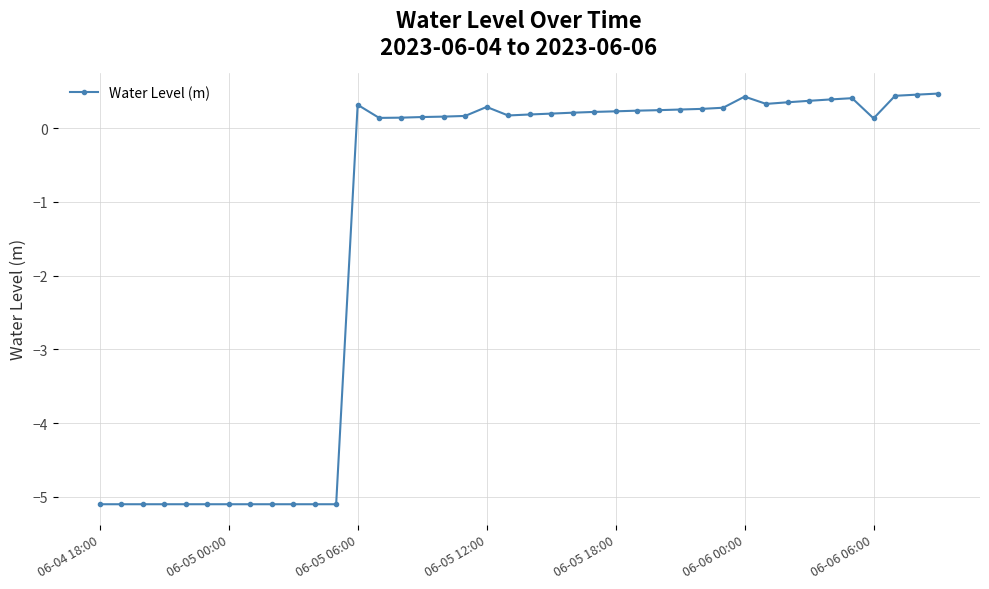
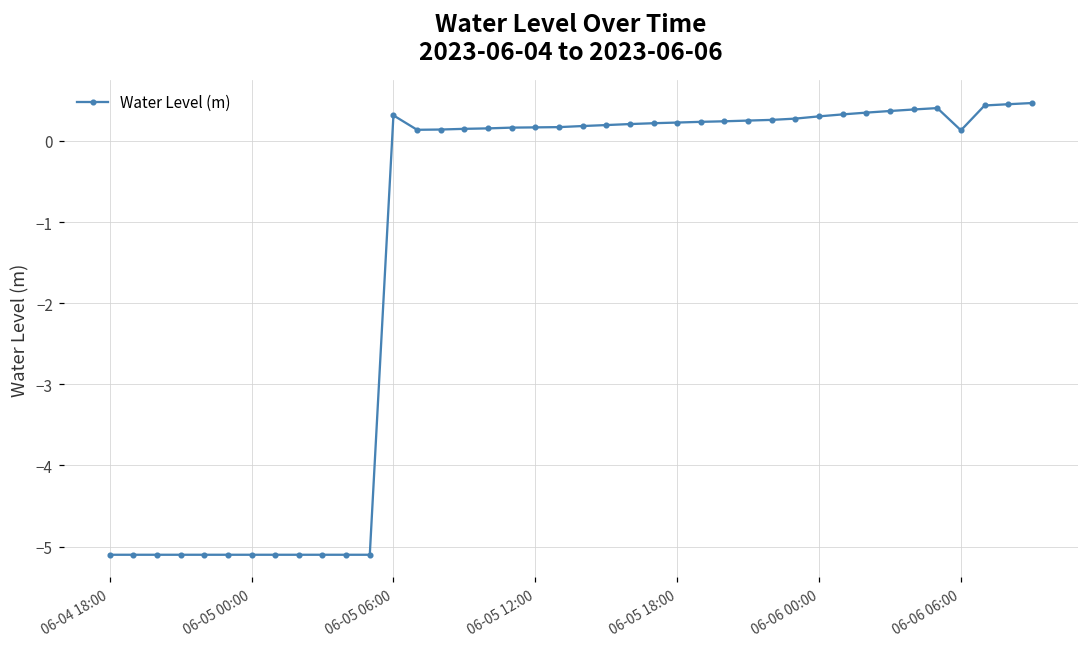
06-05 12:00: 0.3 -> 0.2
06-06 00:00: 0.4 -> 0.3
